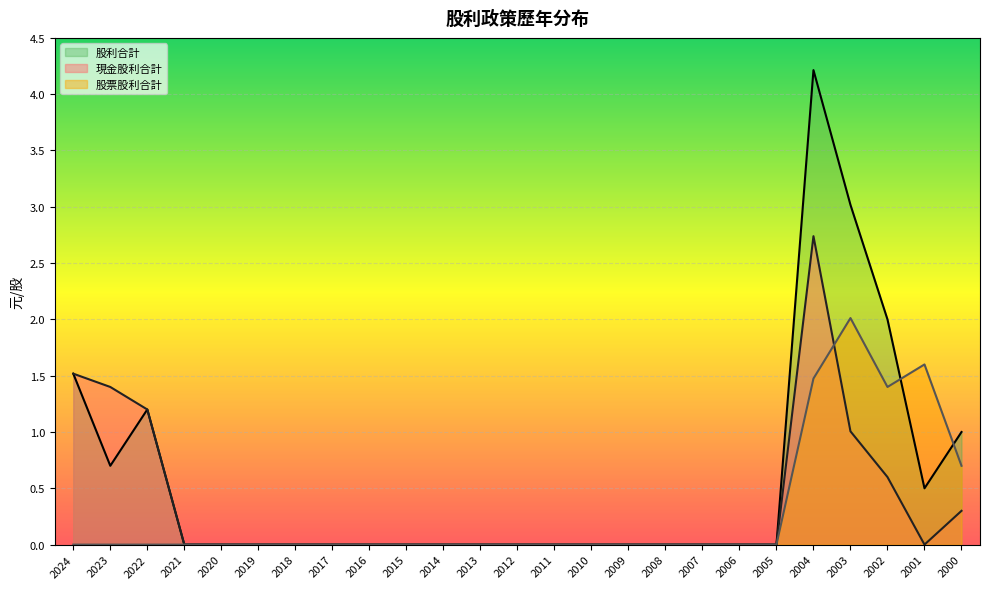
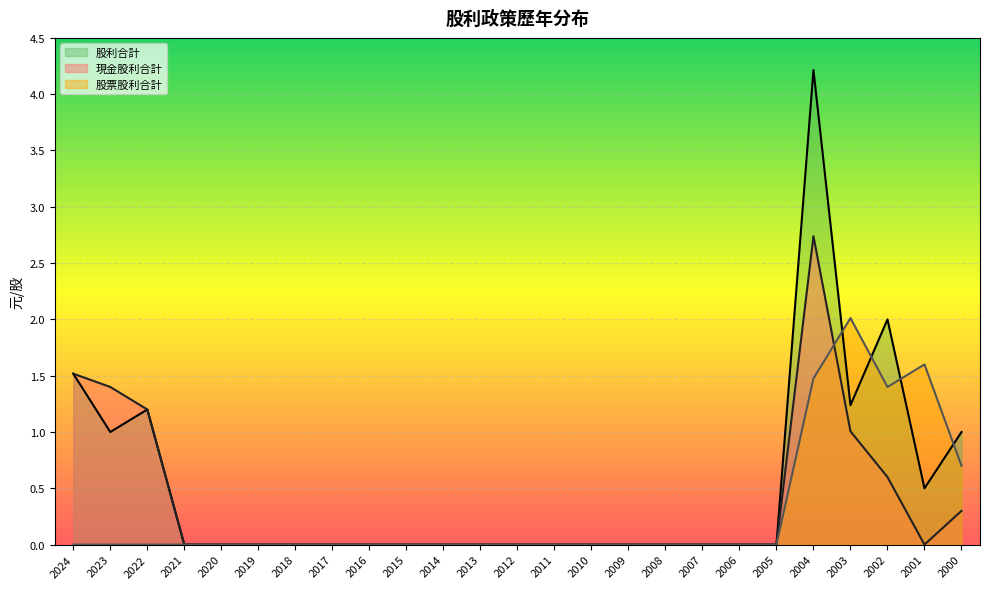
股利合計, 2023: 0.7 -> 1.0
股利合計, 2003: 3.02 -> 1.24
